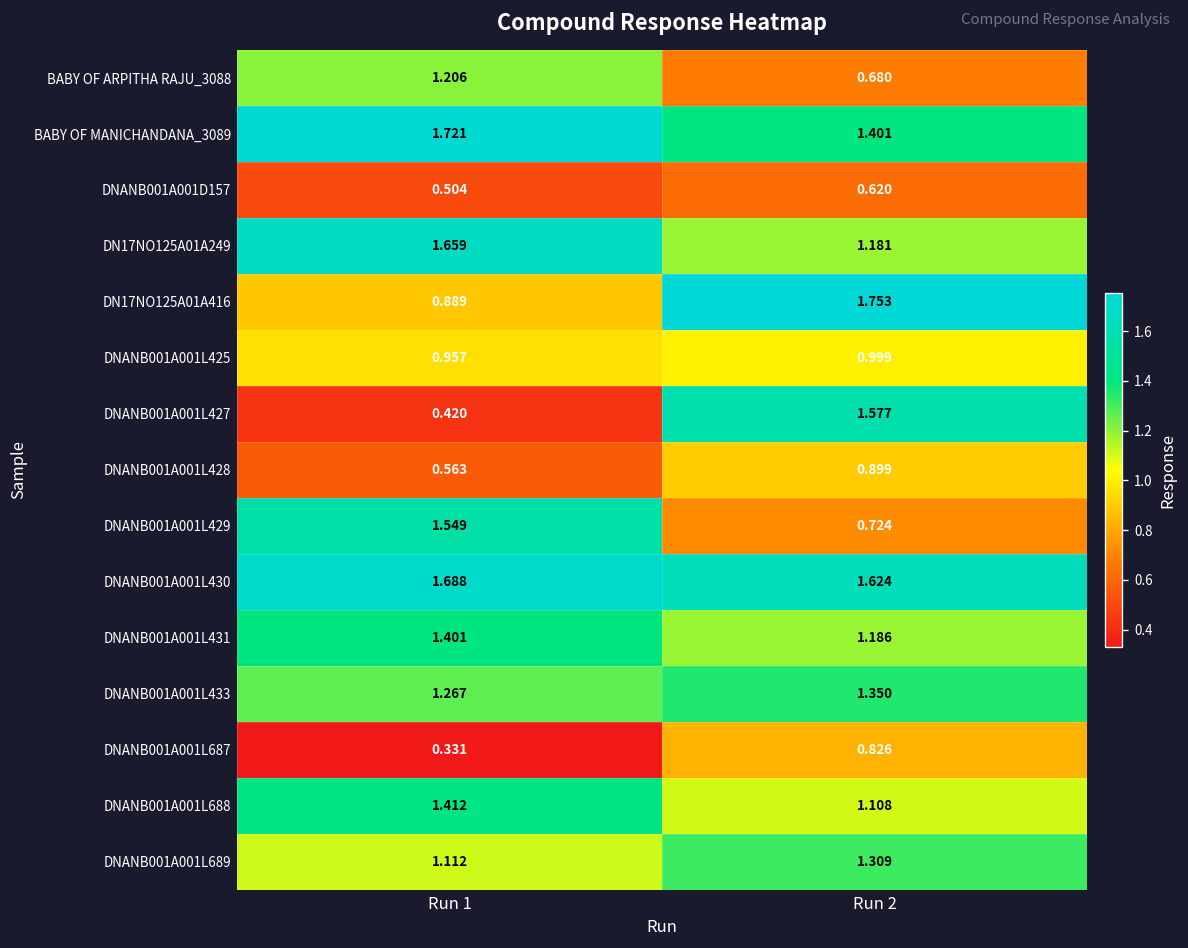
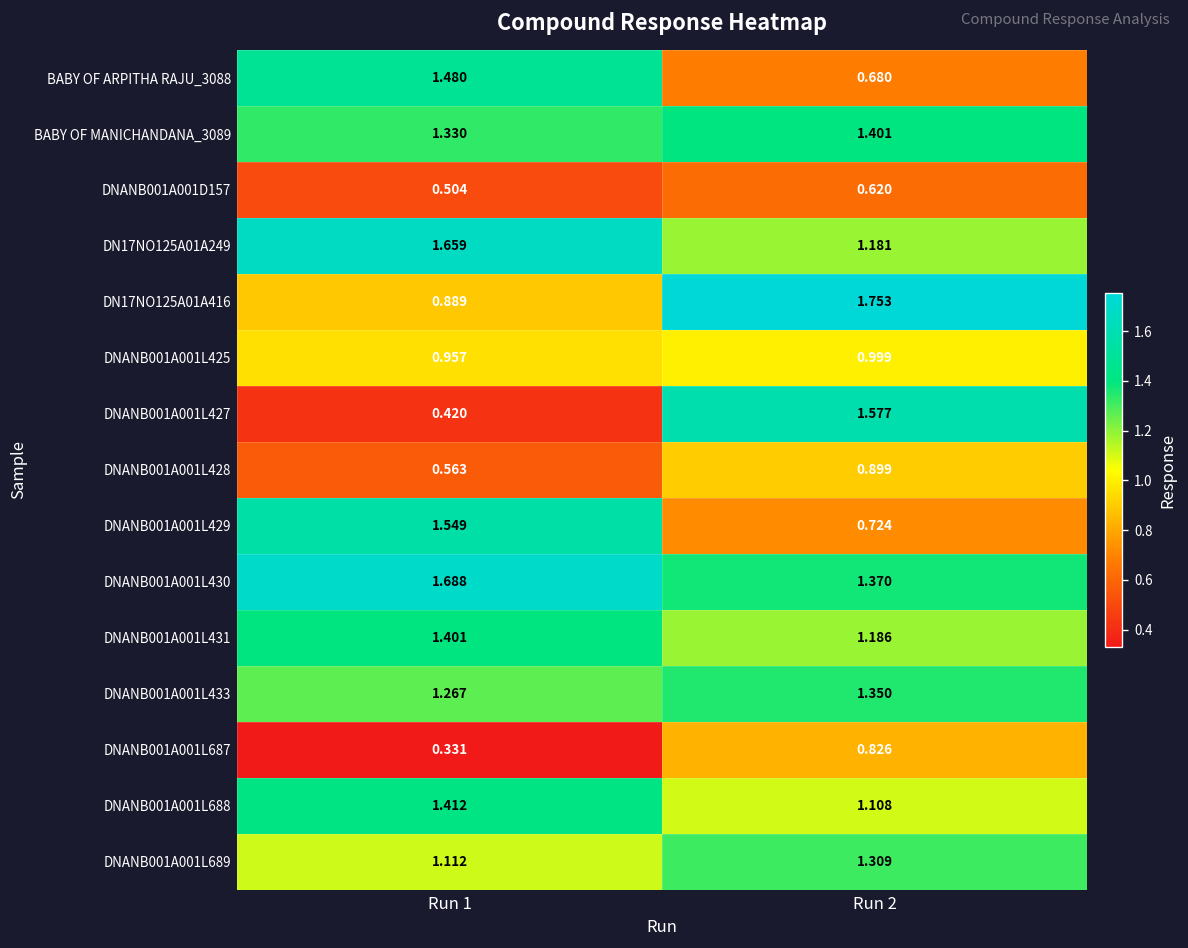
BABY OF ARPITHA RAJU_3088, Run 1: 1.206 -> 1.480
BABY OF MANICHANDANA_3089, Run 1: 1.721 -> 1.330
DNANB001A001L430, Run 2: 1.624 -> 1.370
